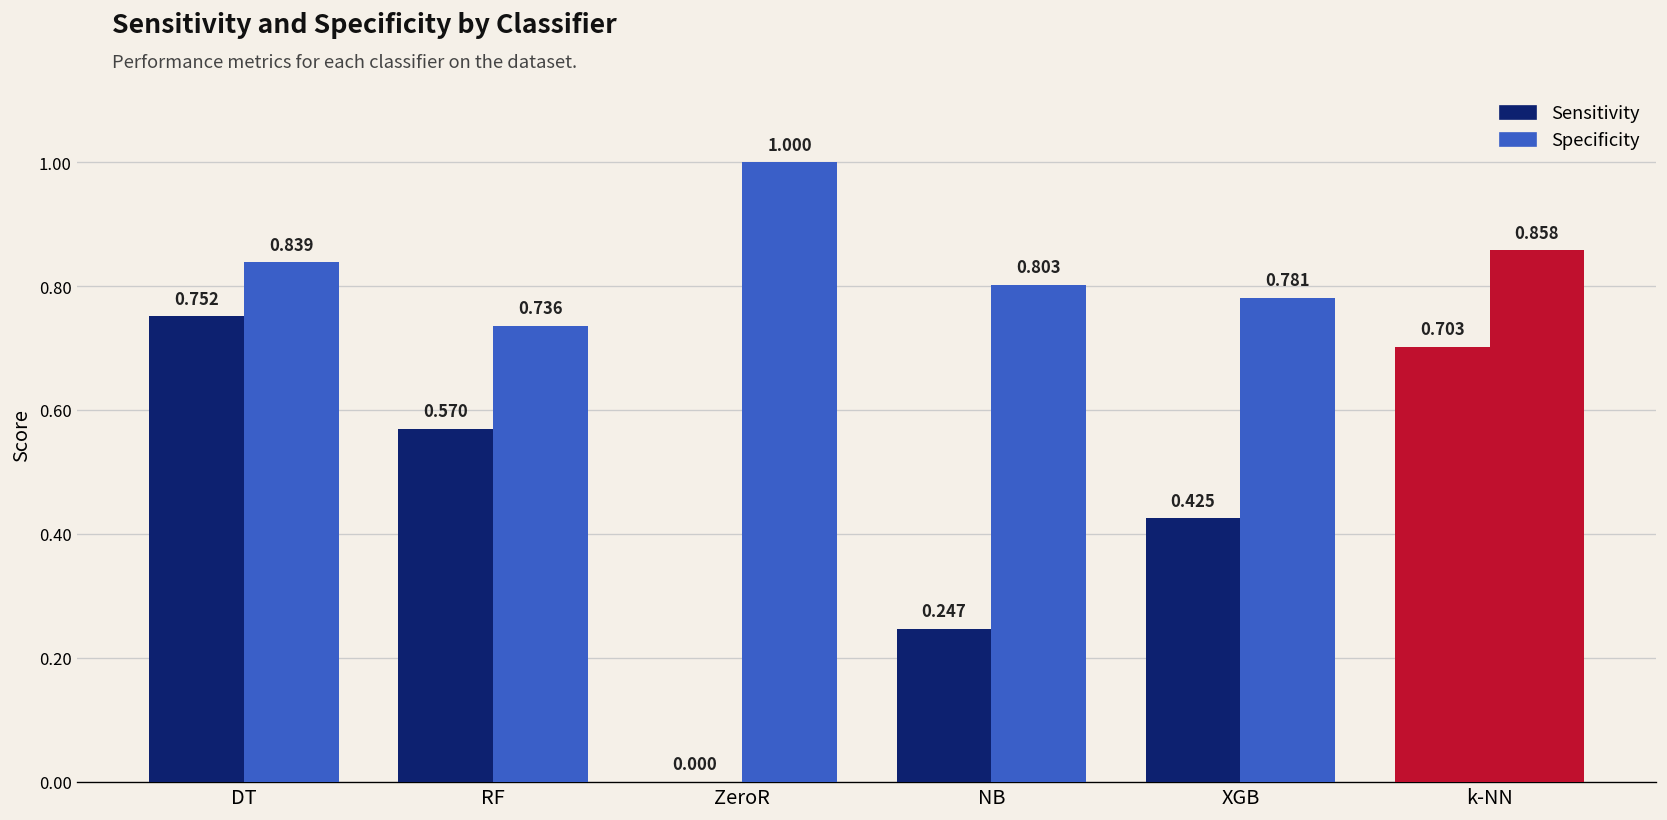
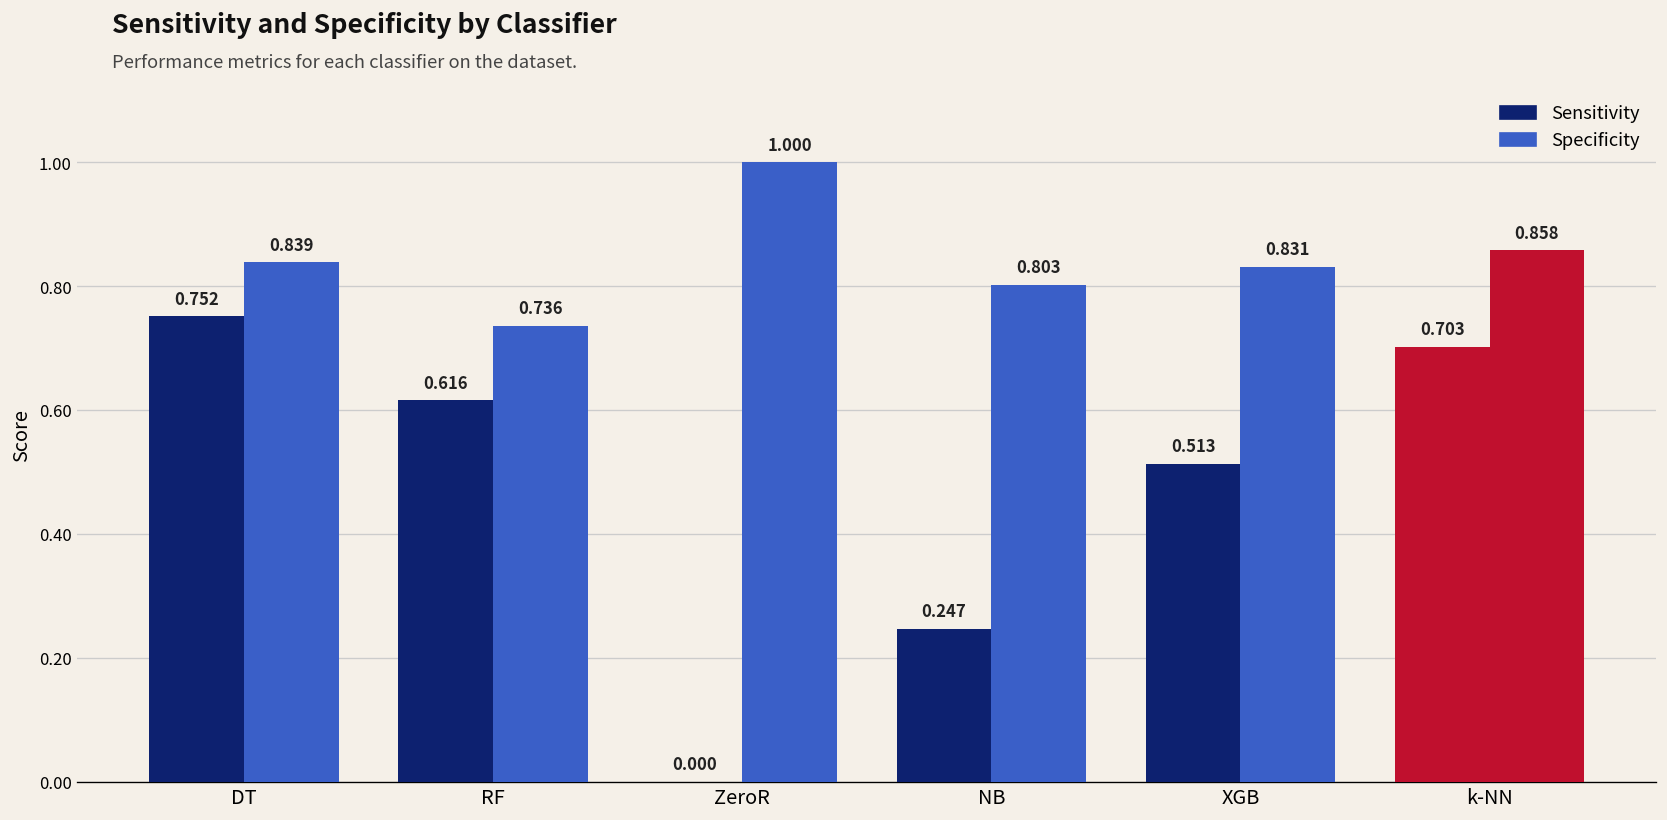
Sensitivity, RF: 0.570 -> 0.616
Sensitivity, XGB: 0.425 -> 0.513
Specificity, XGB: 0.781 -> 0.831
